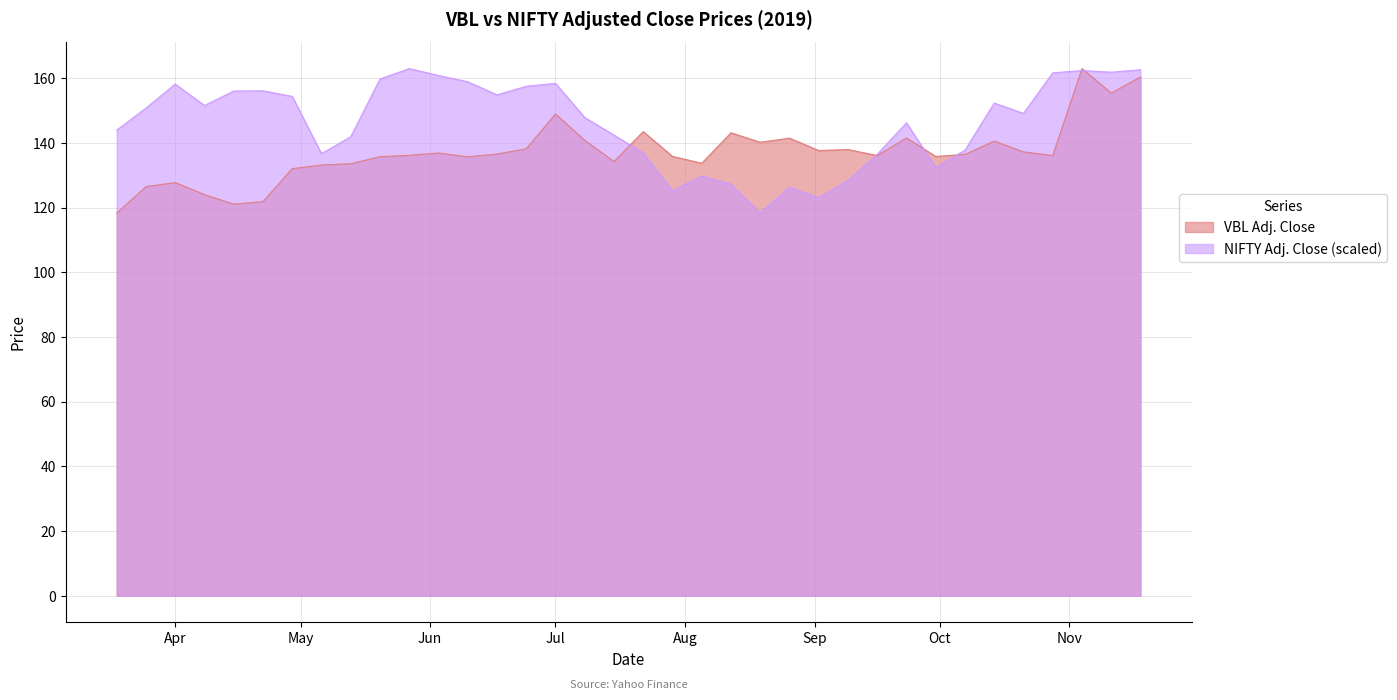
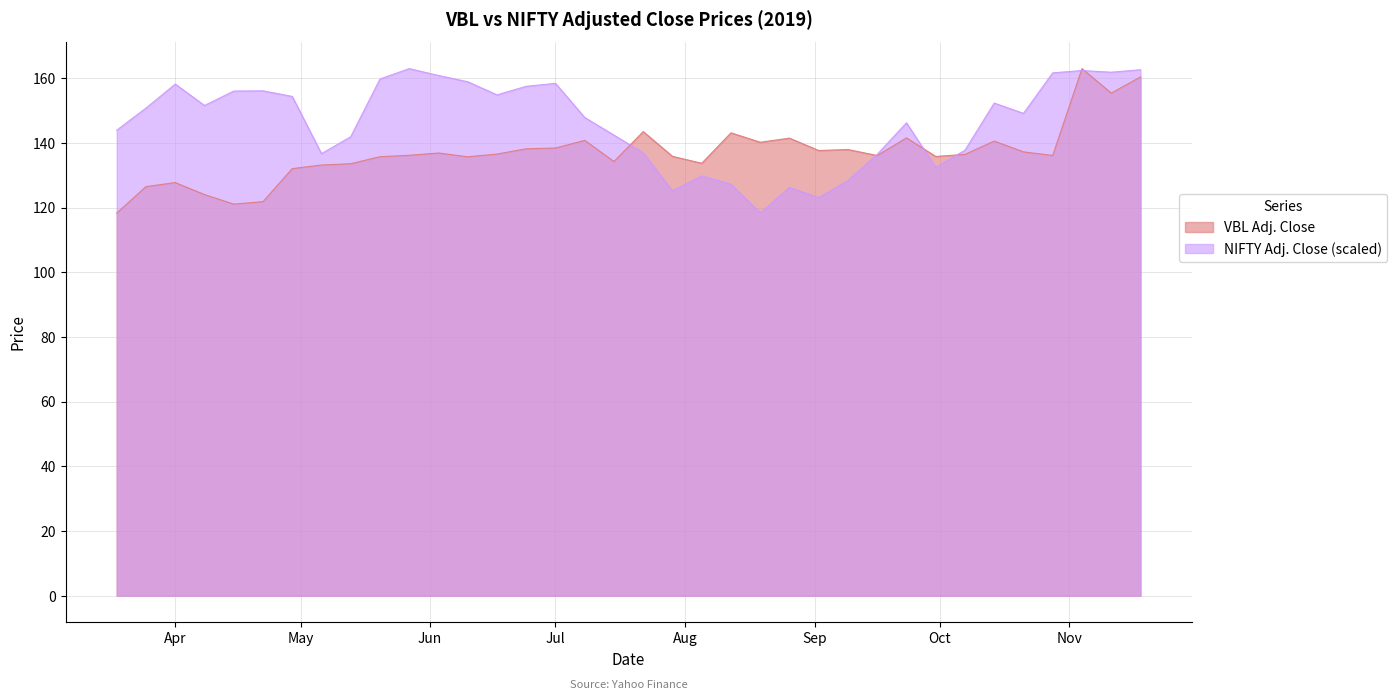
VBL Adj. Close, Jul: 149 -> 138
